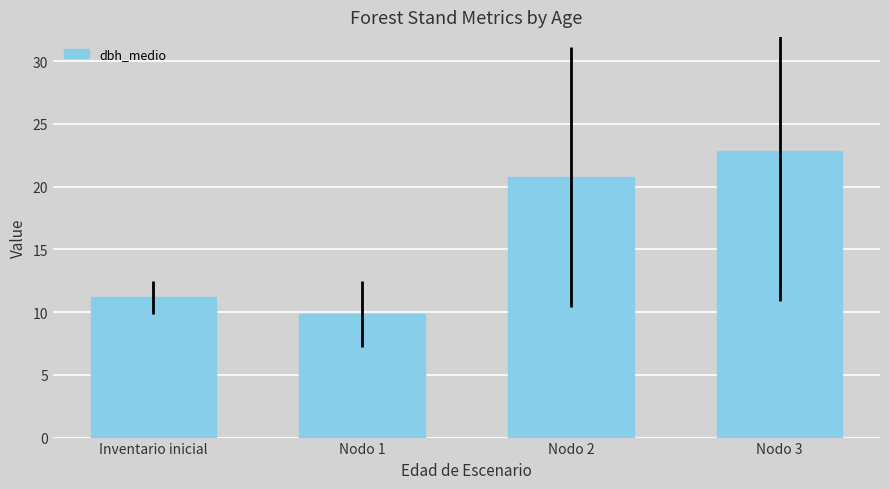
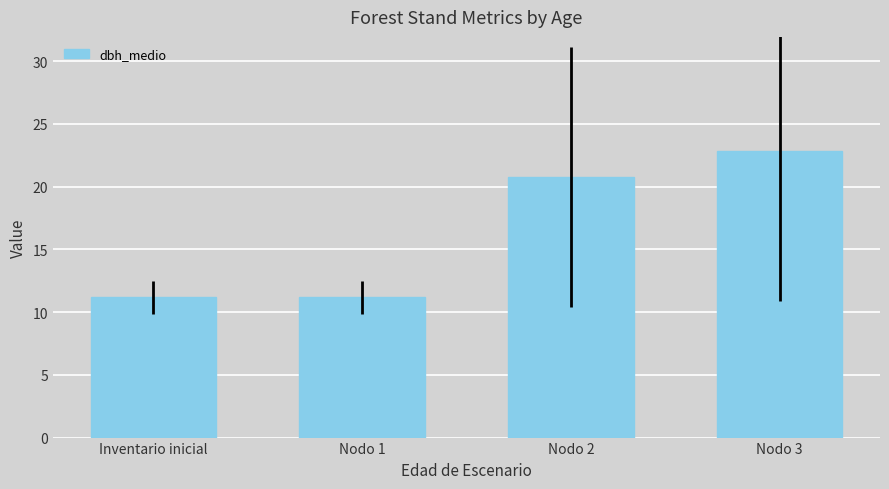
Nodo 1: 9.8 -> 11.2
